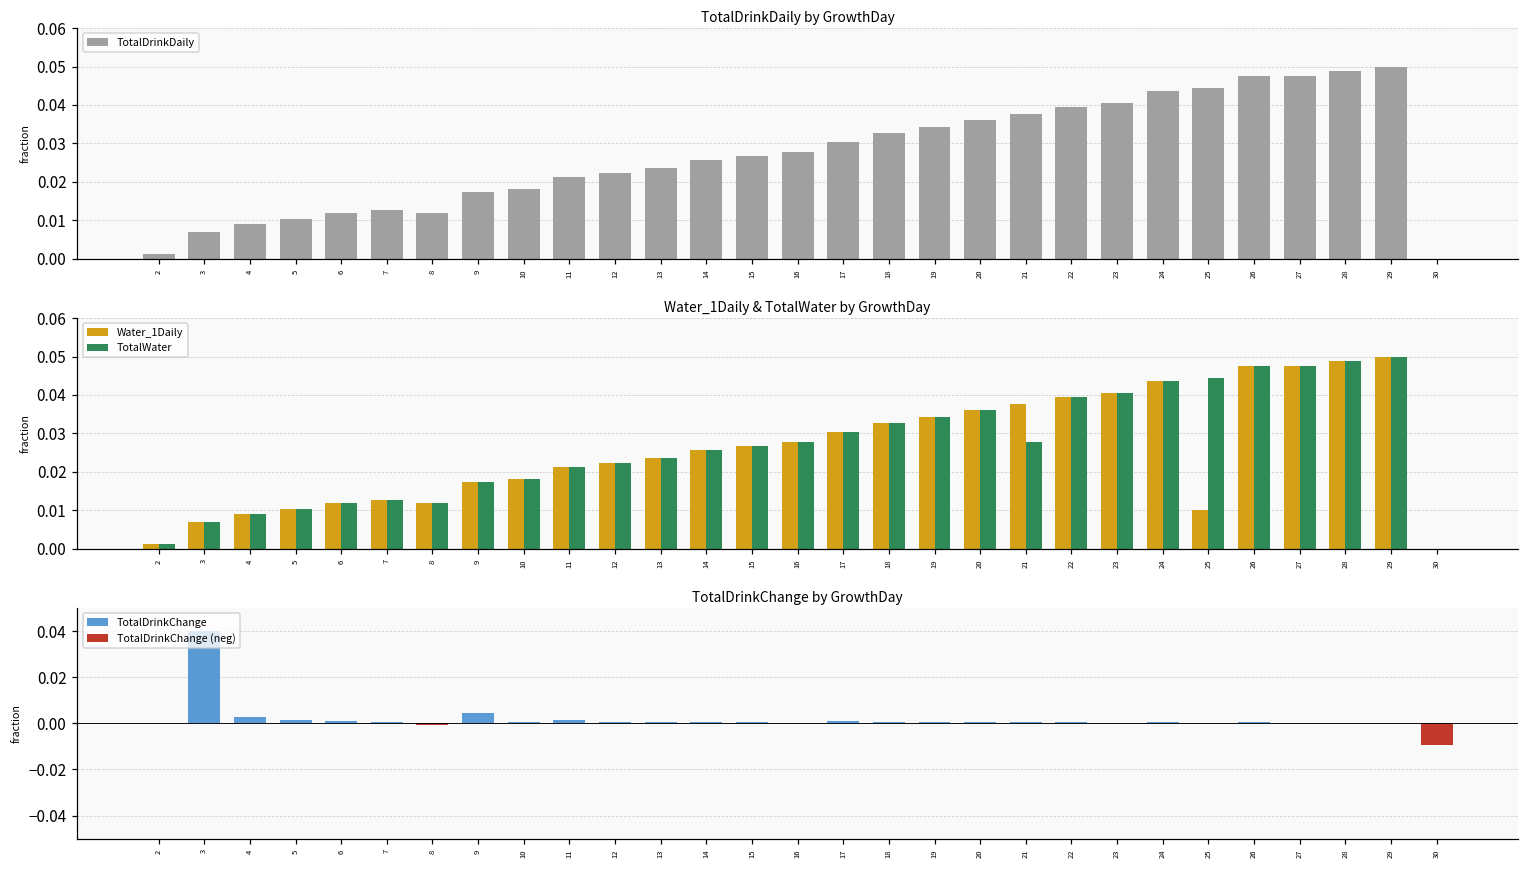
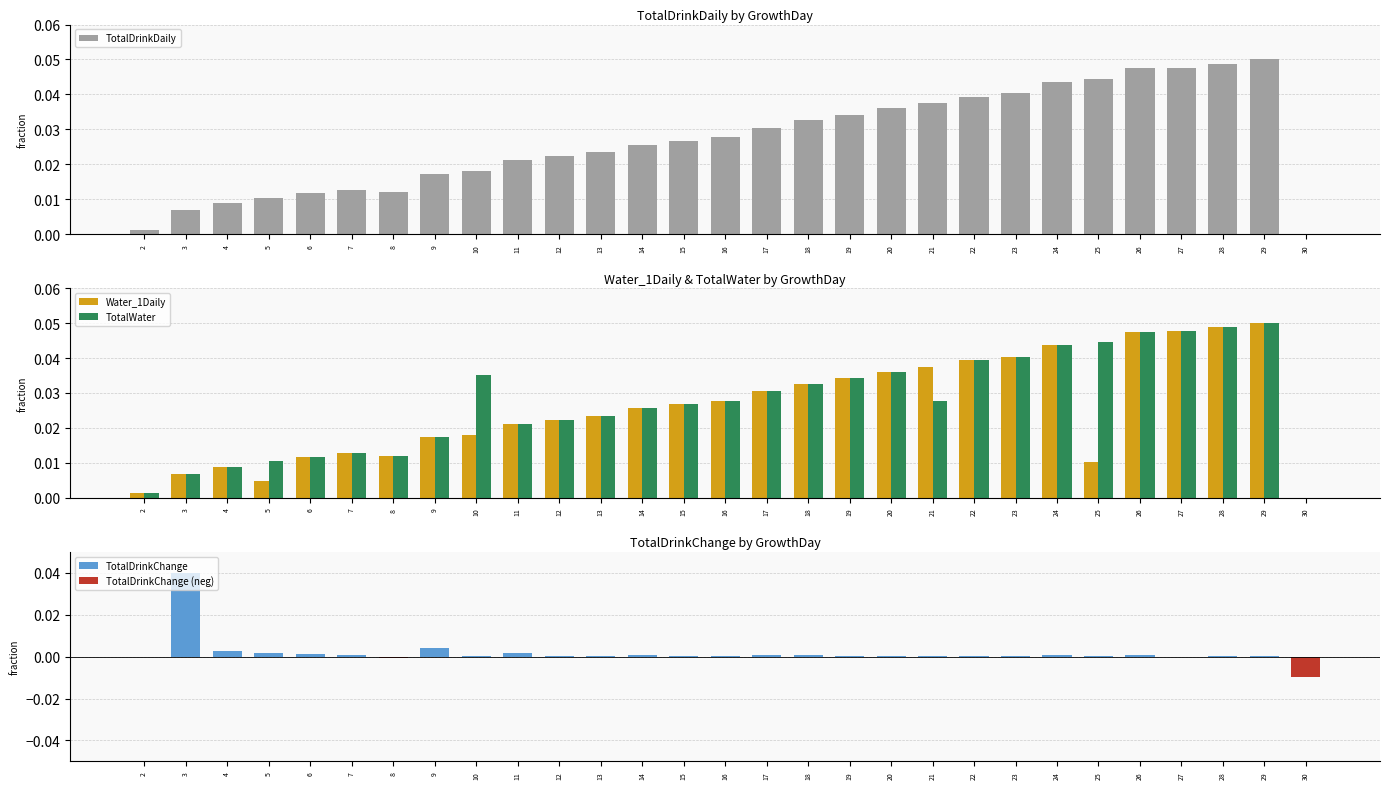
Water_1Daily & TotalWater by GrowthDay, Water_1Daily, 5: 0.010 -> 0.005
Water_1Daily & TotalWater by GrowthDay, TotalWater, 10: 0.018 -> 0.035
